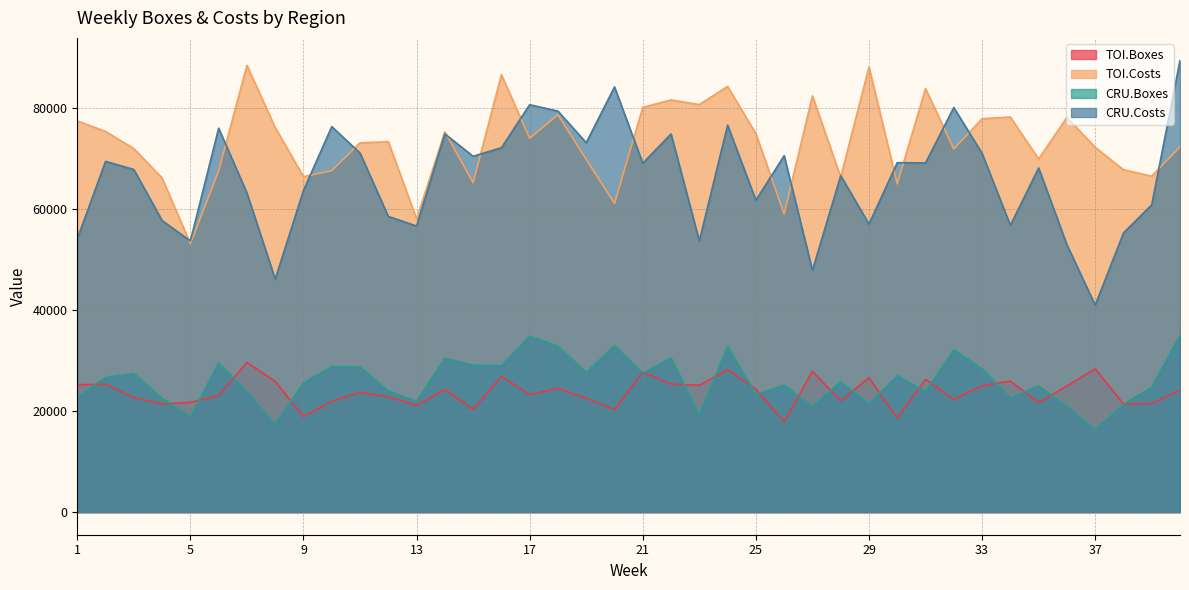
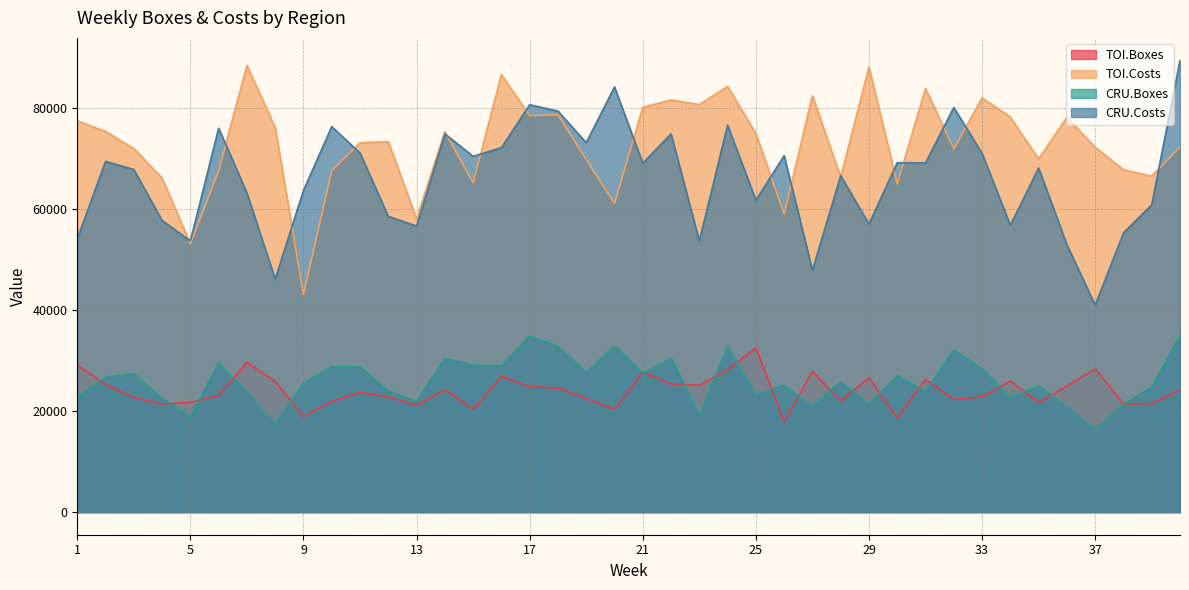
TOI.Boxes, 1: 25000 -> 29000
TOI.Costs, 9: 66000 -> 43000
TOI.Boxes, 17: 23000 -> 25000
TOI.Costs, 17: 74000 -> 78000
TOI.Boxes, 25: 24000 -> 32000
TOI.Boxes, 33: 25000 -> 23000
TOI.Costs, 33: 78000 -> 82000
